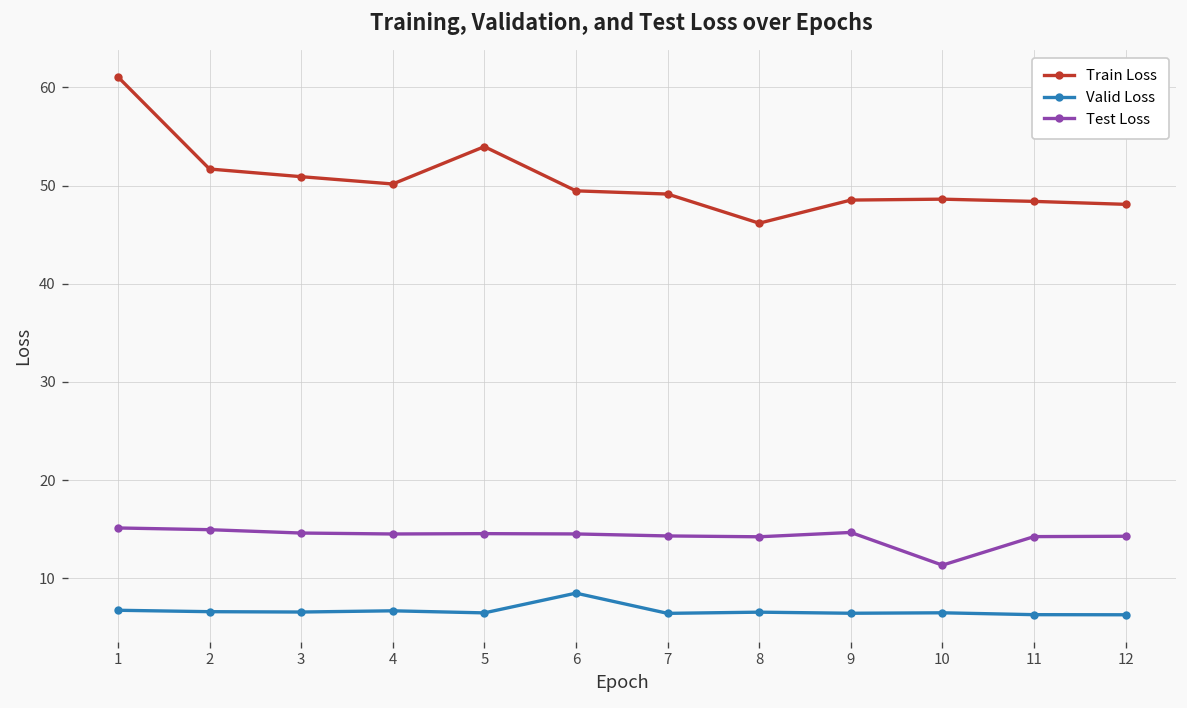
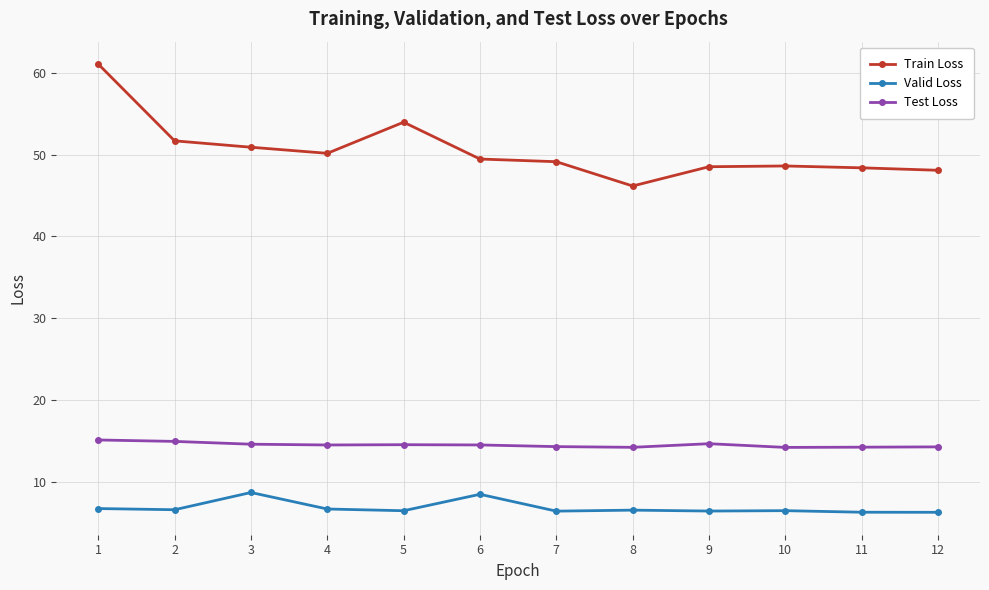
Valid Loss, 3: 7 -> 9
Test Loss, 10: 11 -> 14
